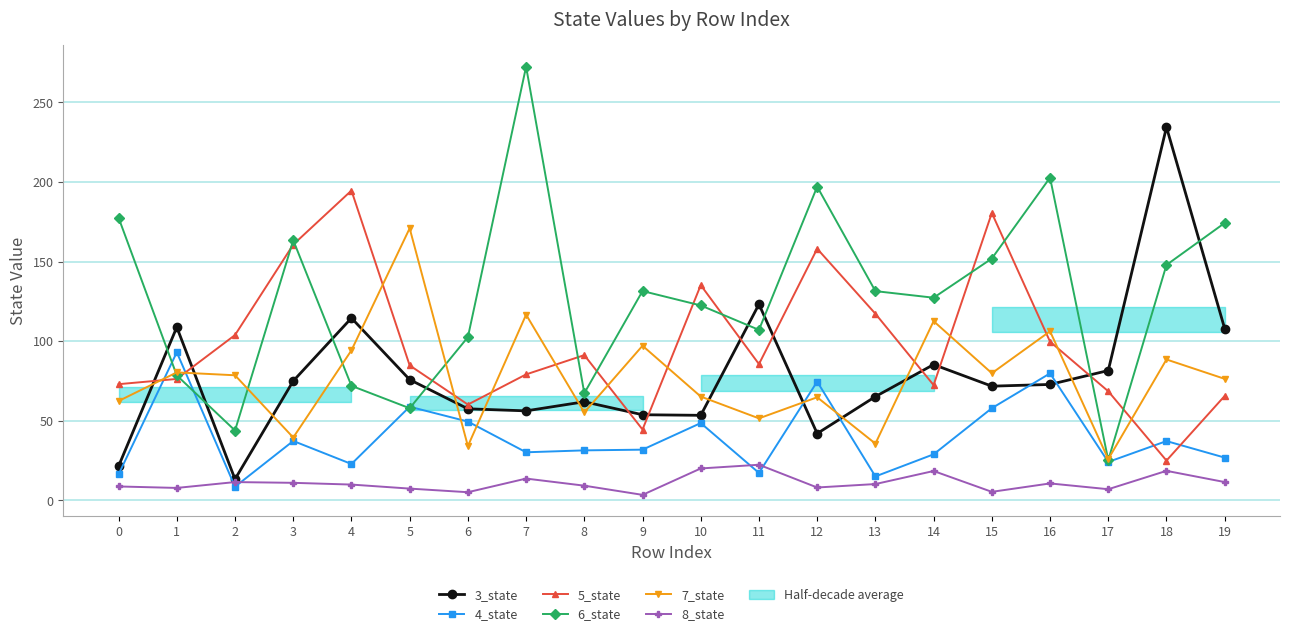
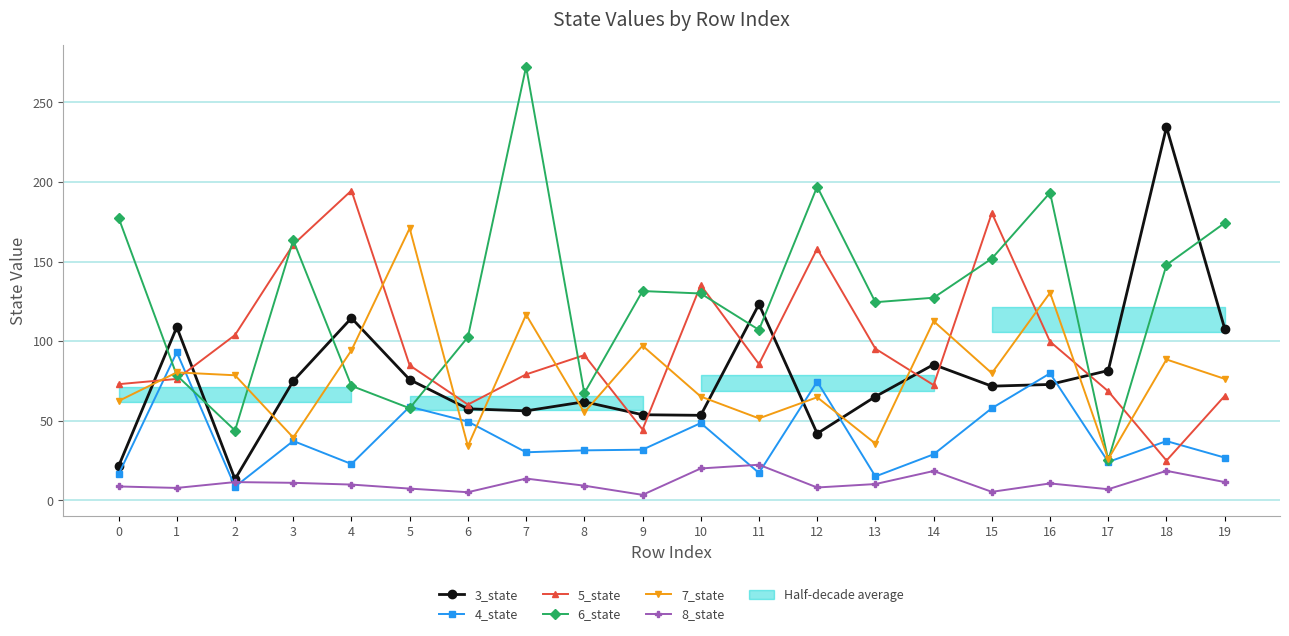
6_state, 10: 123 -> 130
5_state, 13: 117 -> 95
6_state, 13: 131 -> 125
6_state, 16: 203 -> 193
7_state, 16: 106 -> 130
